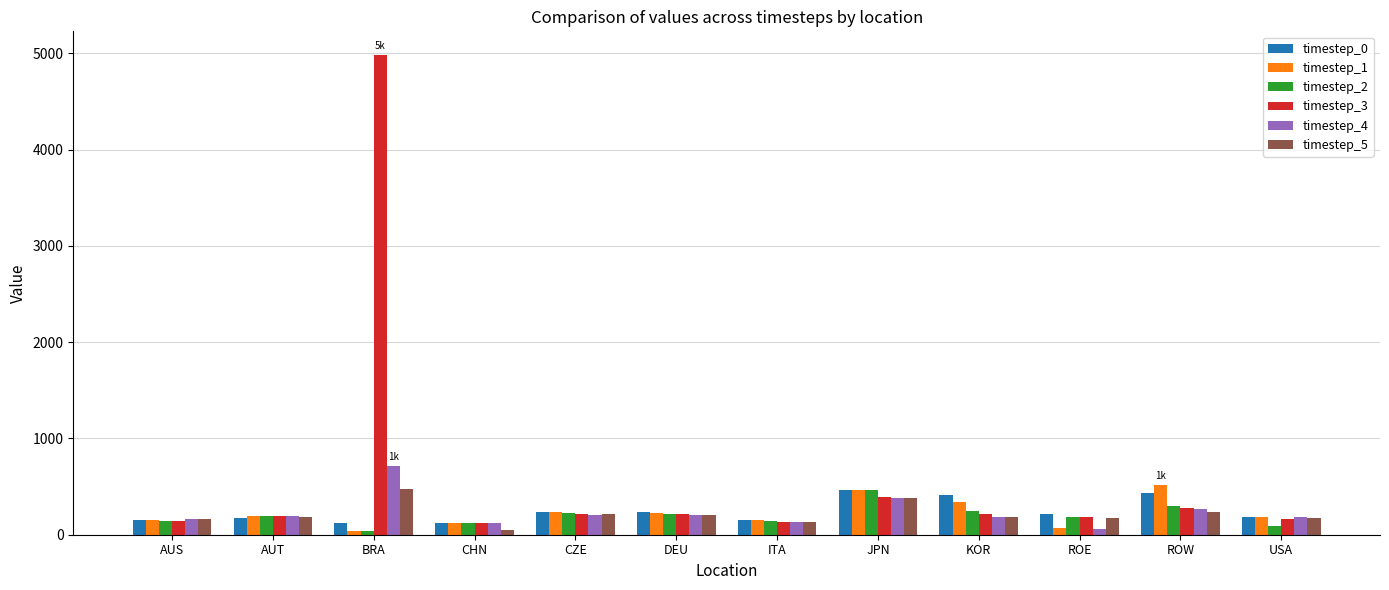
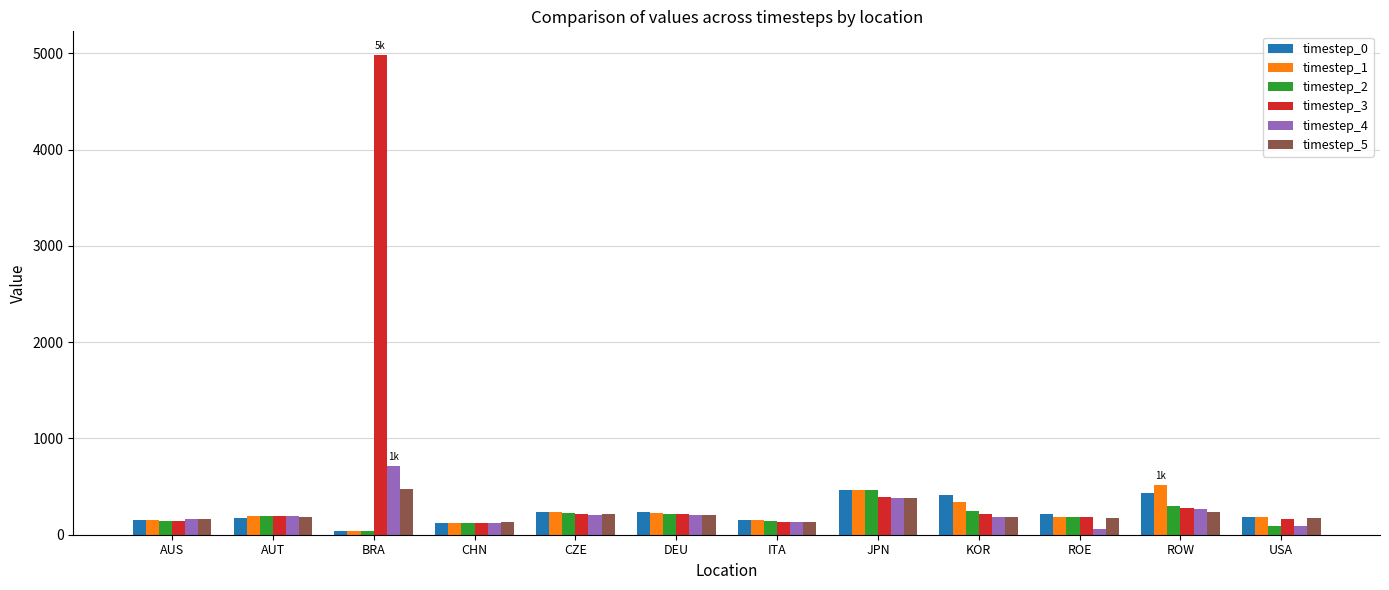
timestep_0, BRA: 100 -> 0
timestep_5, CHN: 0 -> 100
timestep_1, ROE: 100 -> 200
timestep_4, USA: 200 -> 100
